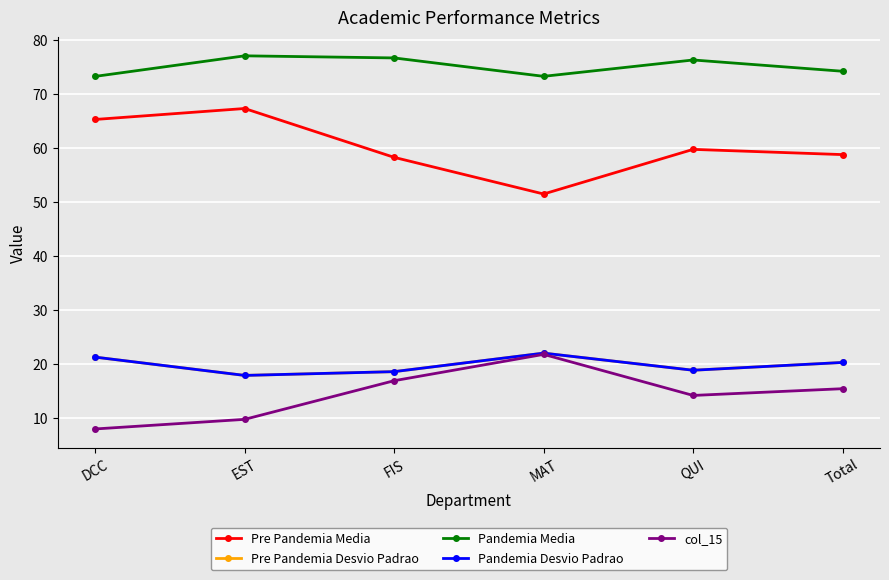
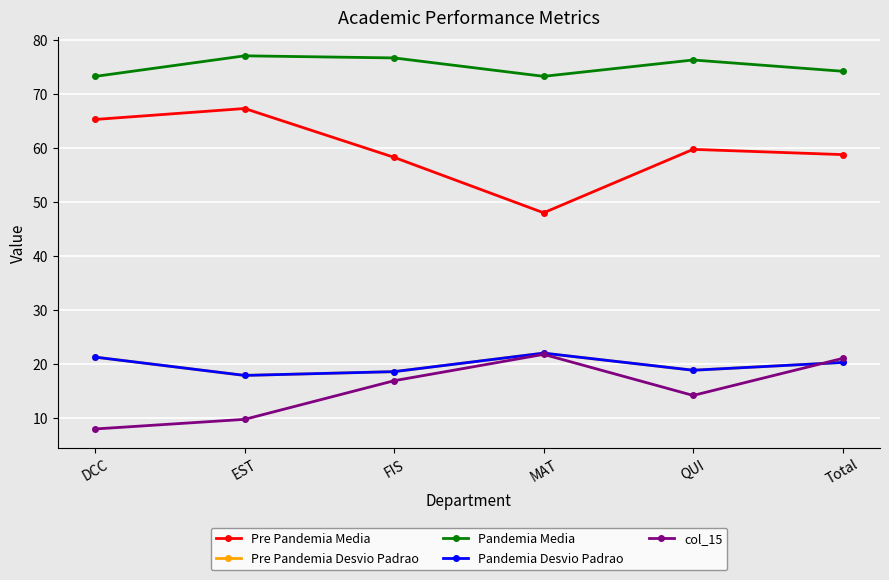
Pre Pandemia Media, MAT: 52 -> 48
col_15, Total: 15 -> 21
